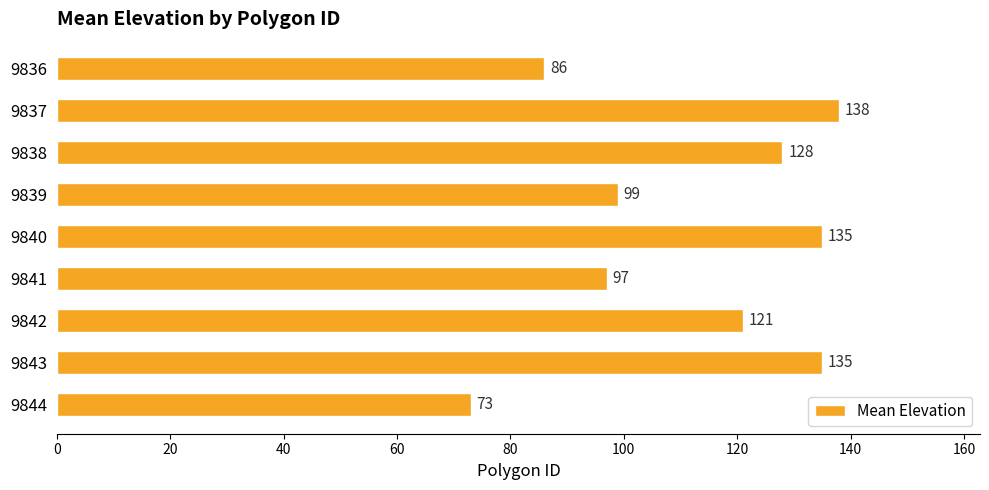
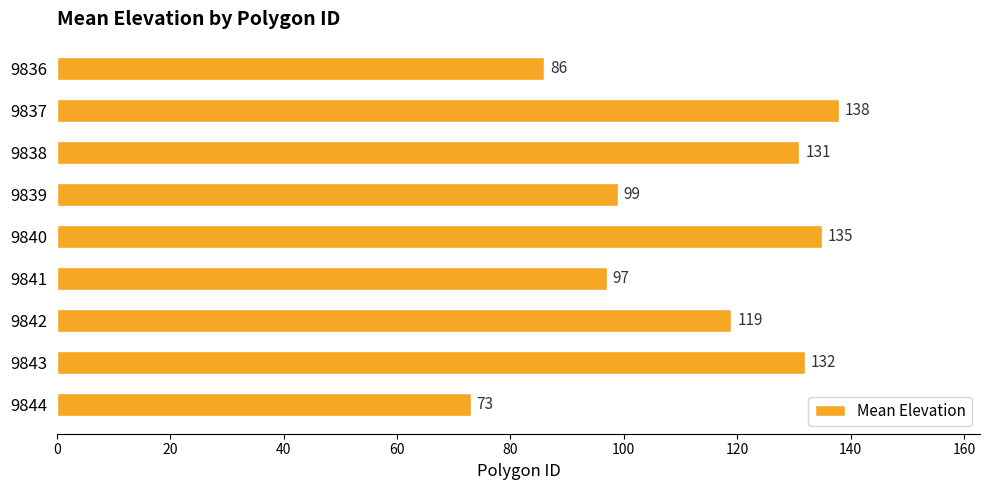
9838: 128 -> 131
9842: 121 -> 119
9843: 135 -> 132
